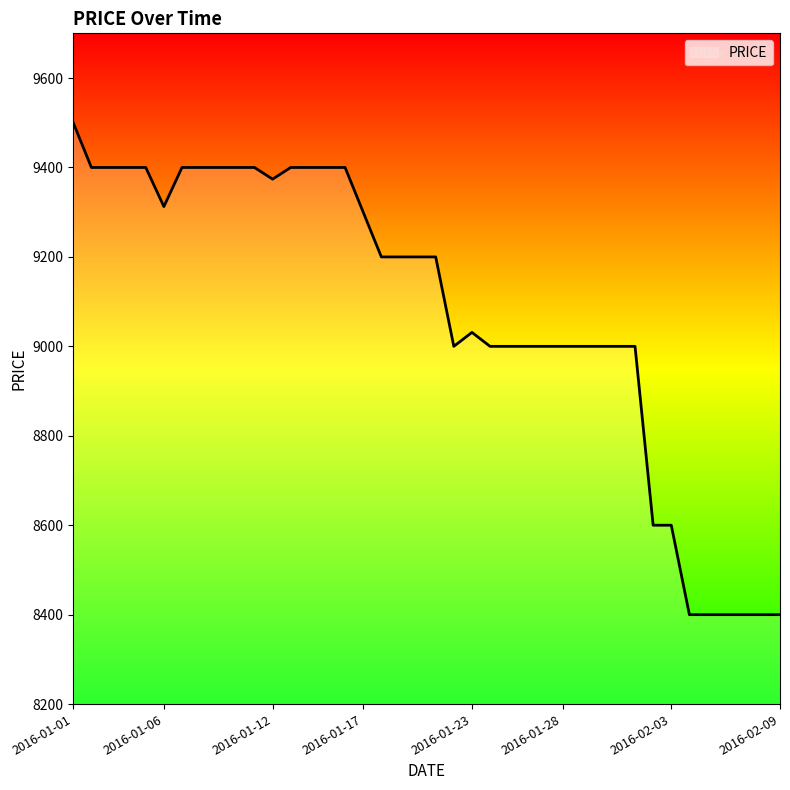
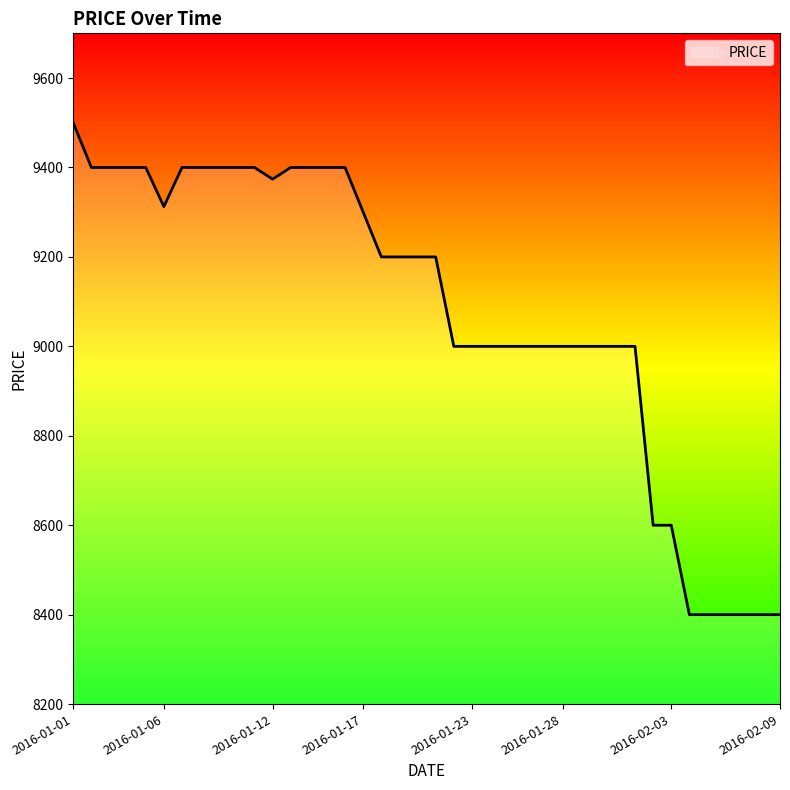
2016-01-23: 9030 -> 9000
